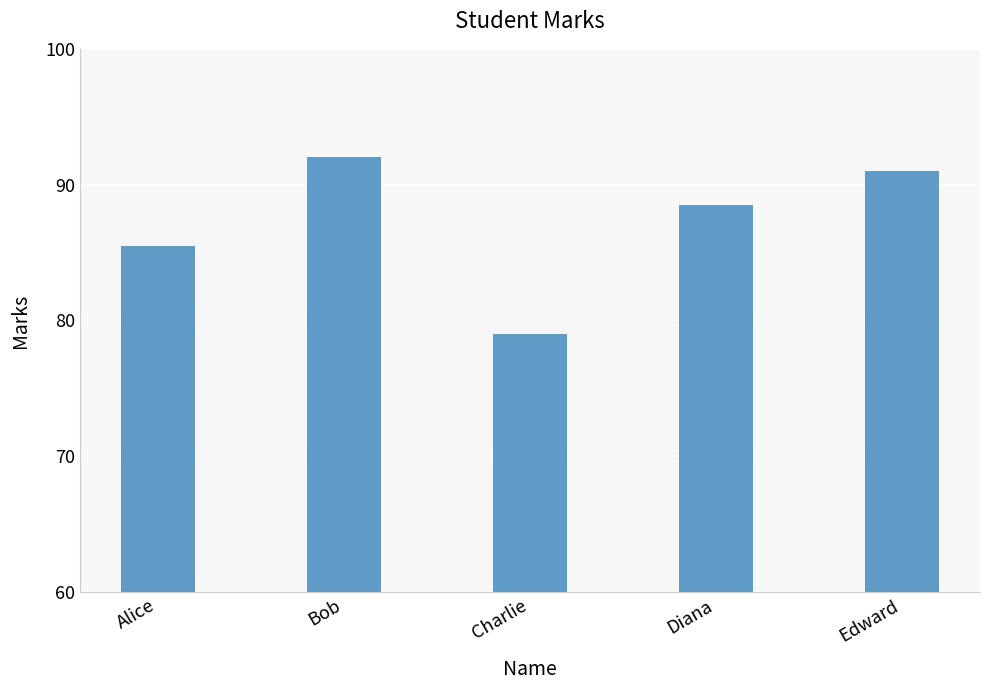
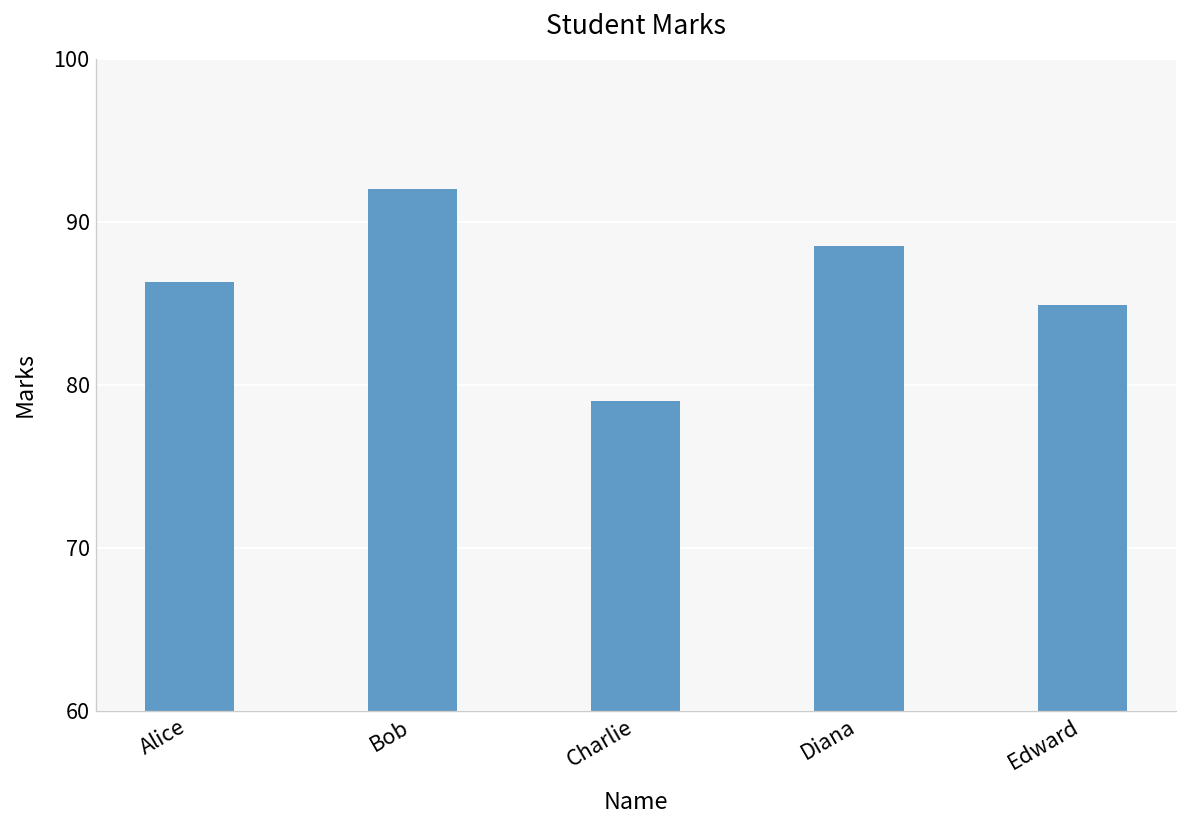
Alice: 85.5 -> 86.3
Edward: 91.0 -> 84.9
